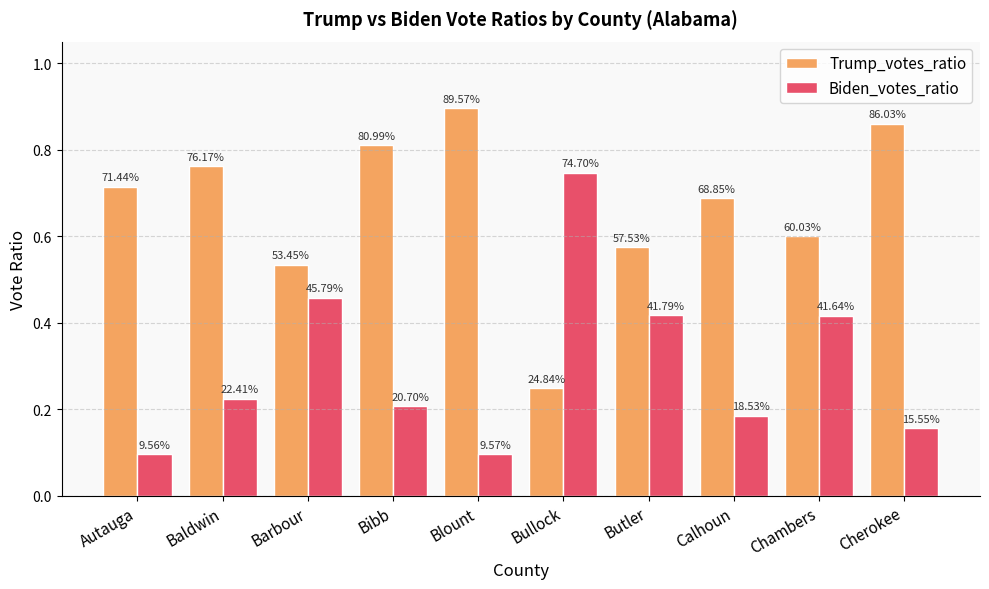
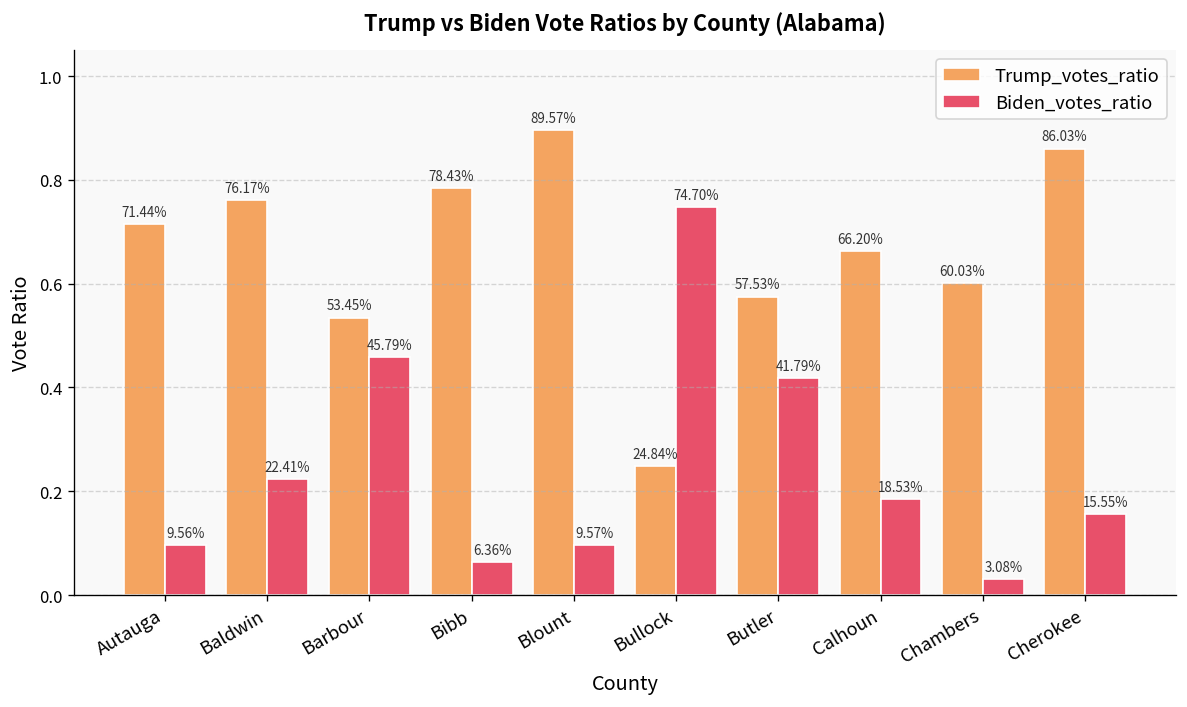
Trump_votes_ratio, Bibb: 80.99% -> 78.43%
Biden_votes_ratio, Bibb: 20.70% -> 6.36%
Trump_votes_ratio, Calhoun: 68.85% -> 66.20%
Biden_votes_ratio, Chambers: 41.64% -> 3.08%
